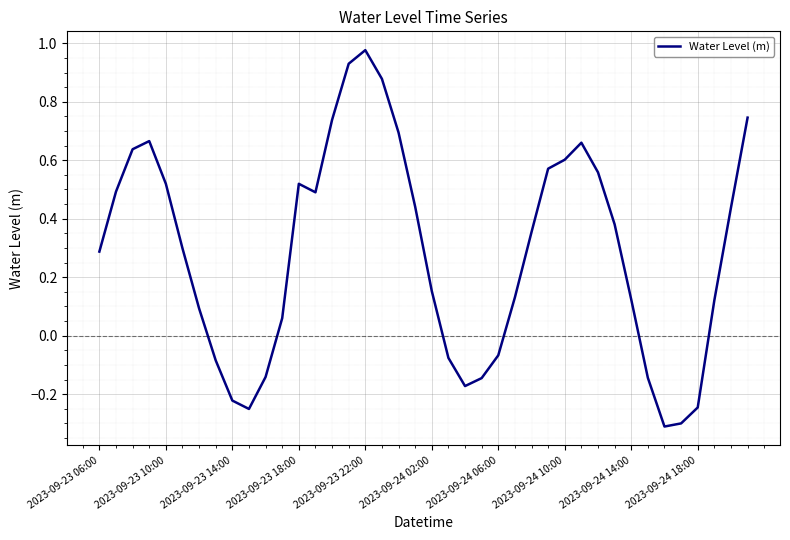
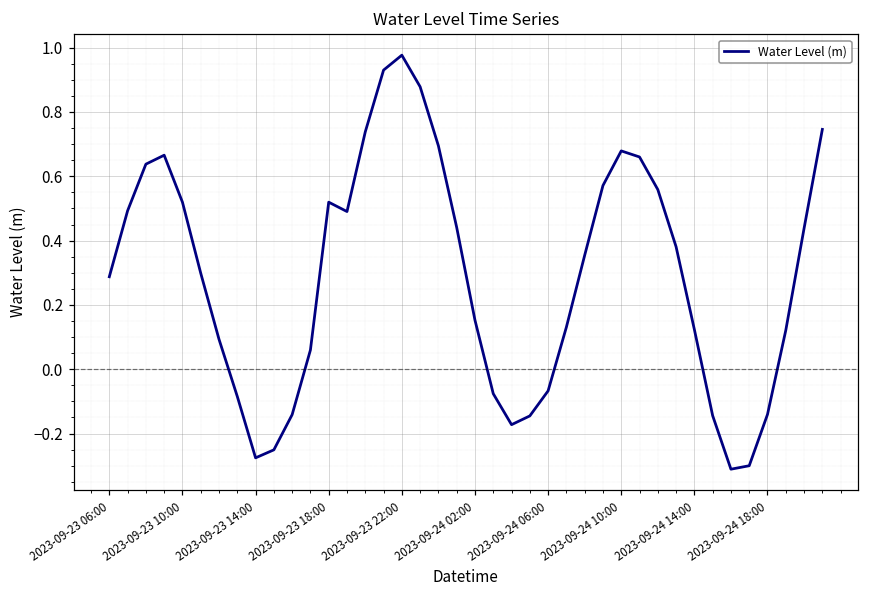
2023-09-23 14:00: -0.22 -> -0.28
2023-09-24 10:00: 0.60 -> 0.68
2023-09-24 18:00: -0.25 -> -0.14
